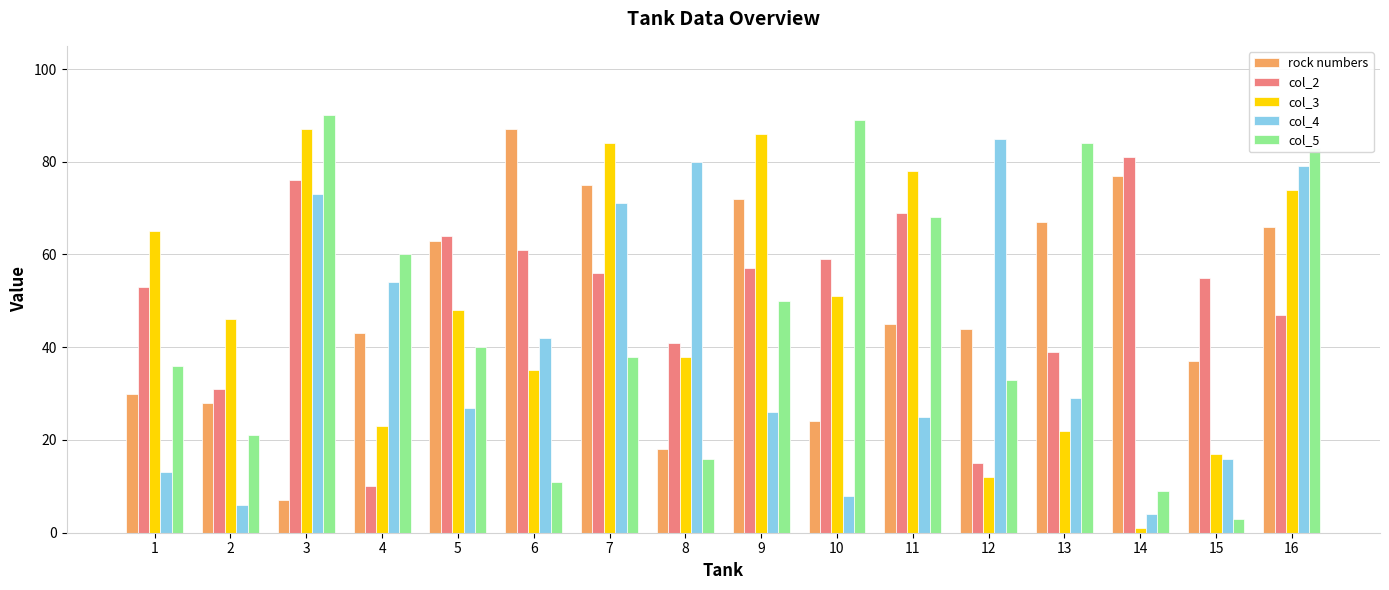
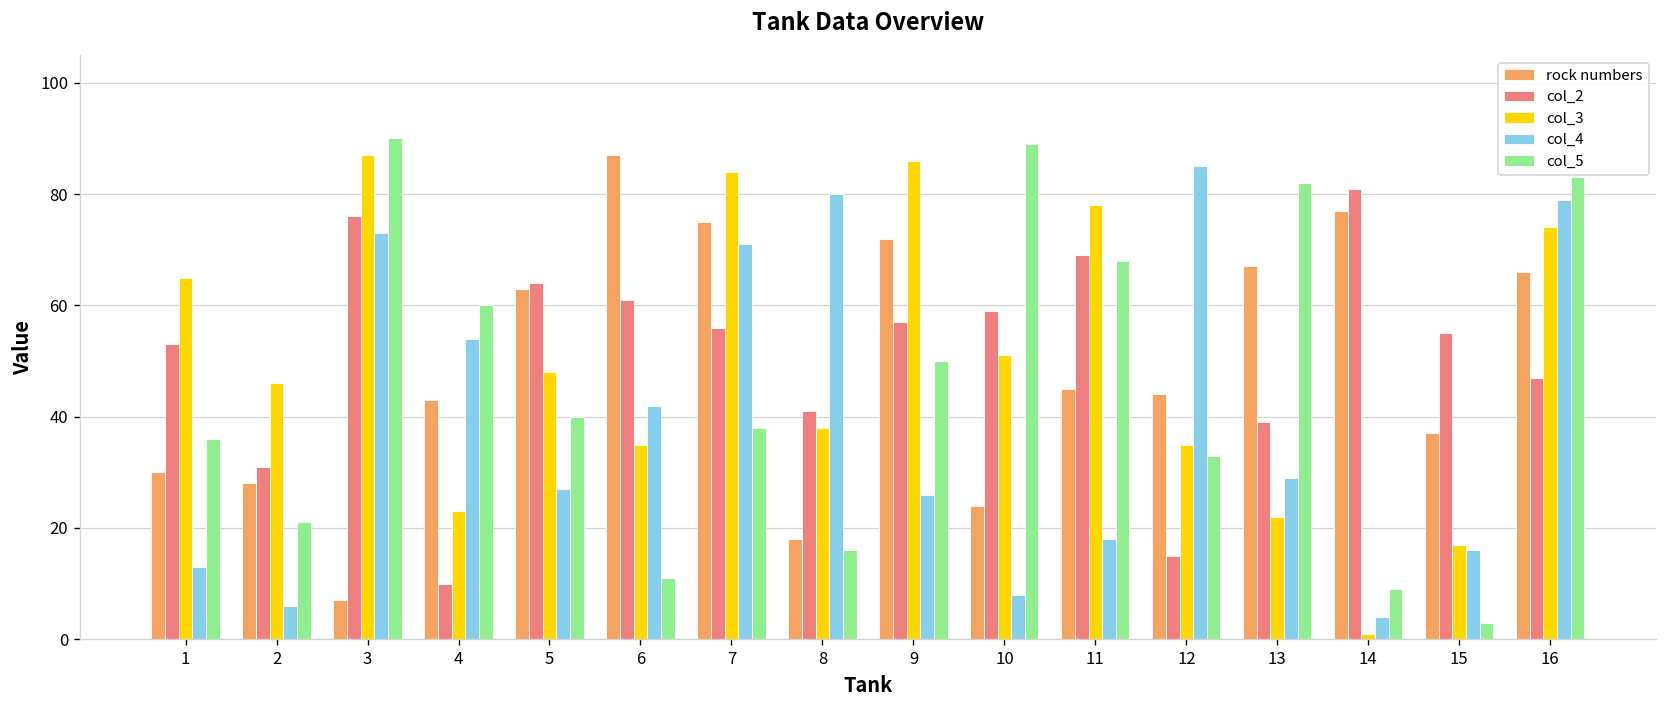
col_4, 11: 25 -> 18
col_3, 12: 12 -> 35
col_5, 13: 84 -> 82
